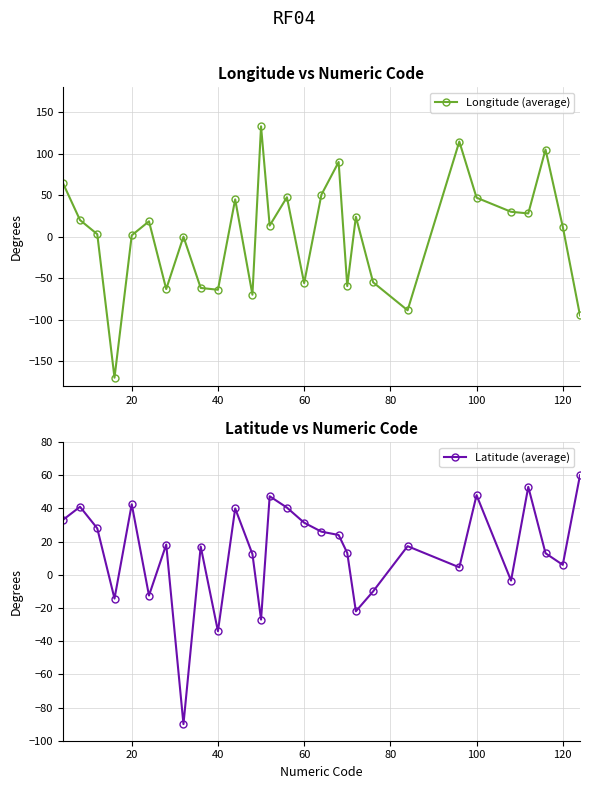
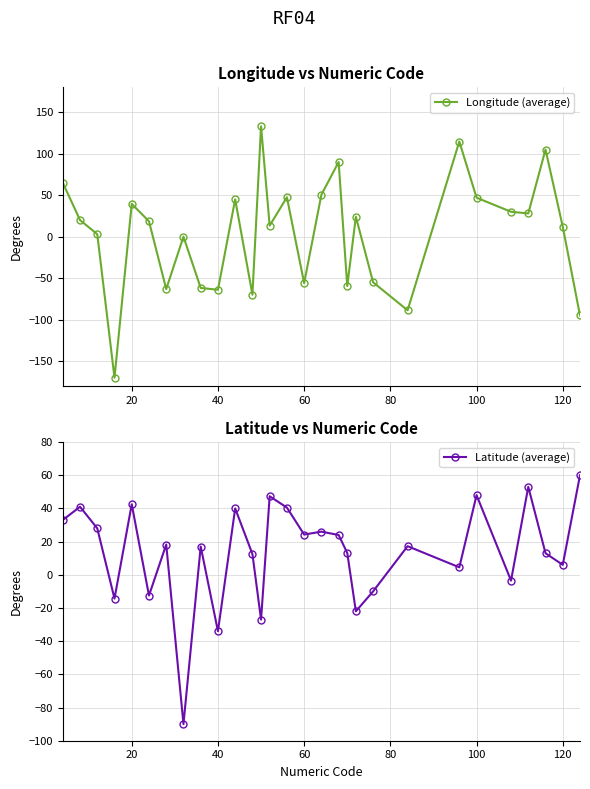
Longitude vs Numeric Code, 20: 0 -> 40
Latitude vs Numeric Code, 60: 31 -> 24
